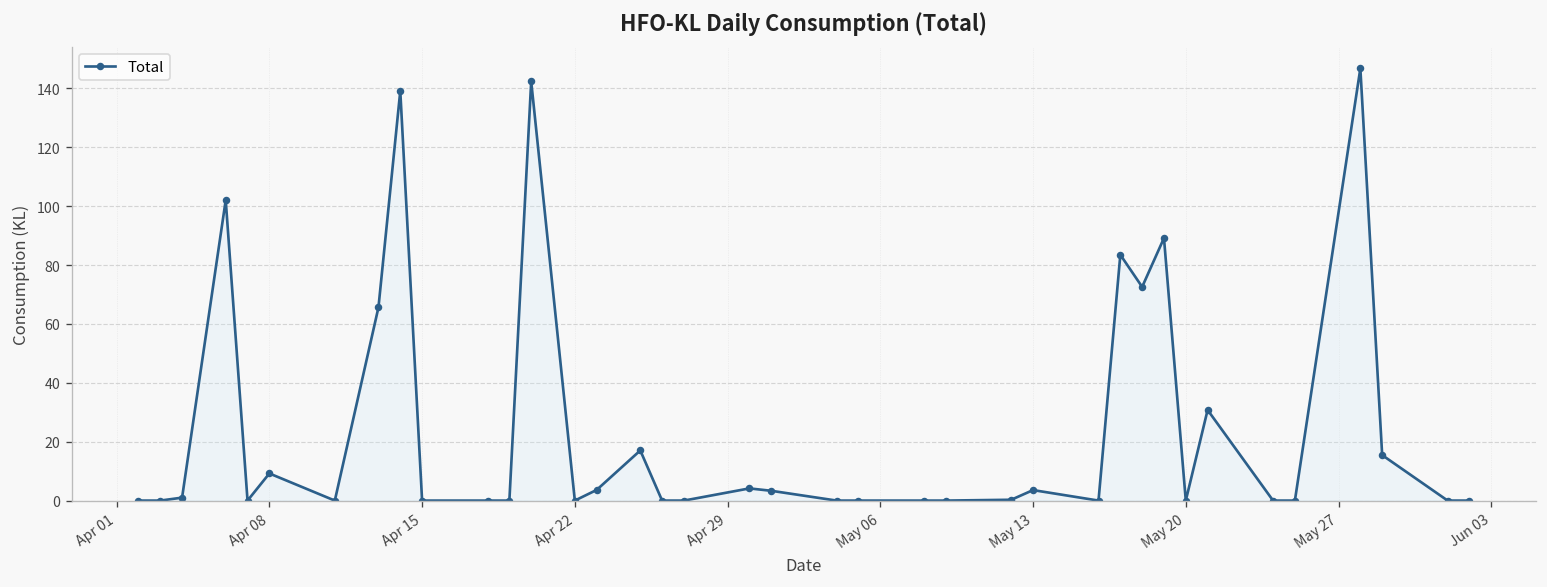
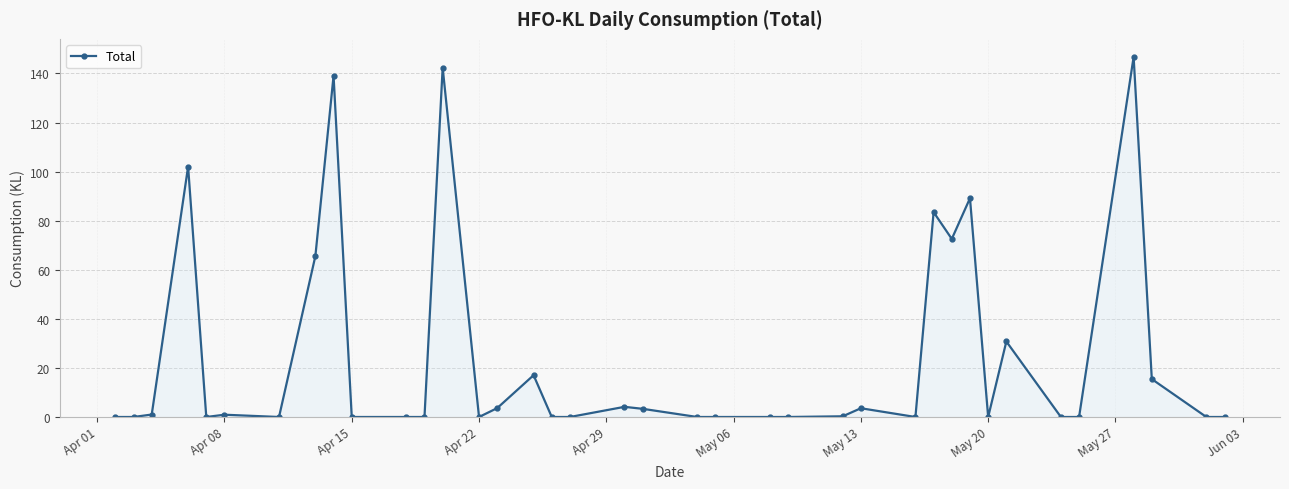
Apr 08: 9 -> 1
